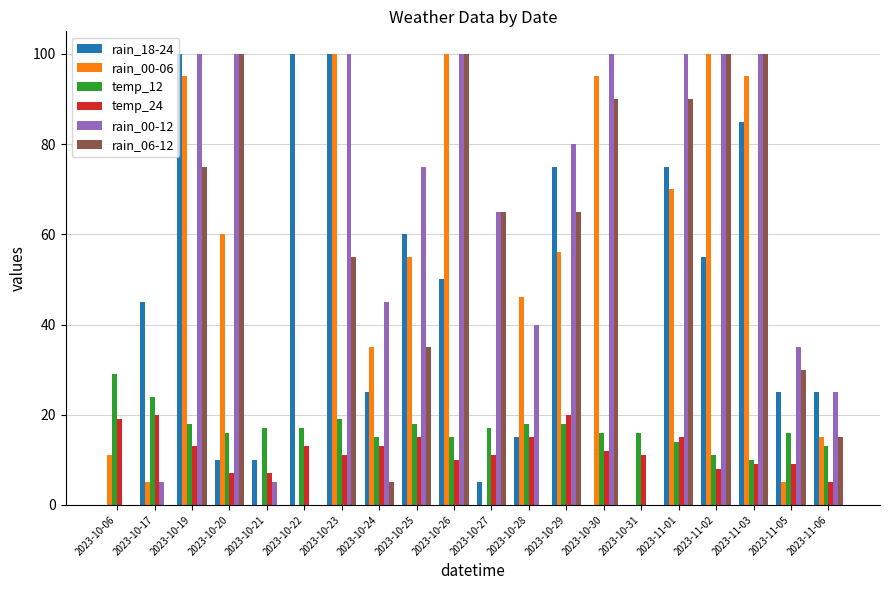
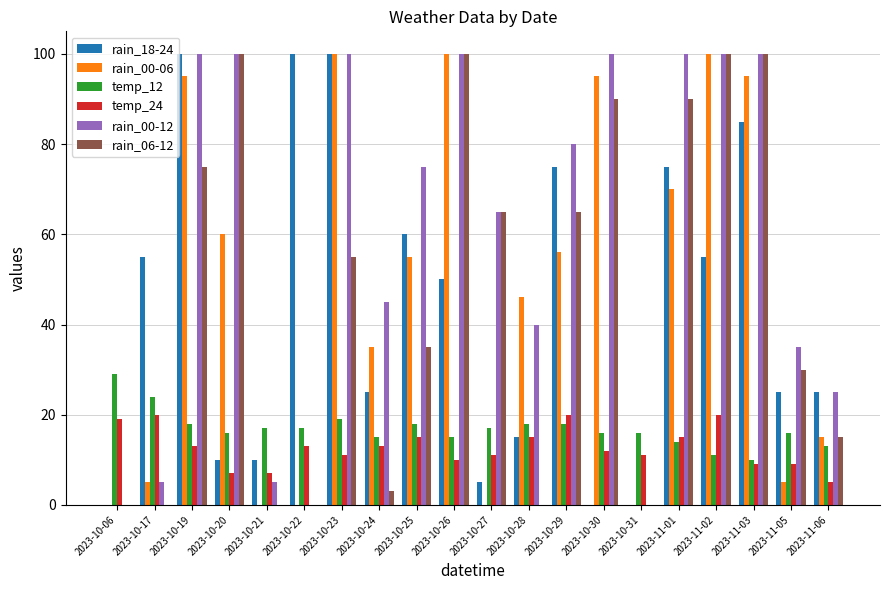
rain_00-06, 2023-10-06: 11 -> 0
rain_18-24, 2023-10-17: 45 -> 55
rain_06-12, 2023-10-24: 5 -> 3
temp_24, 2023-11-02: 8 -> 20
